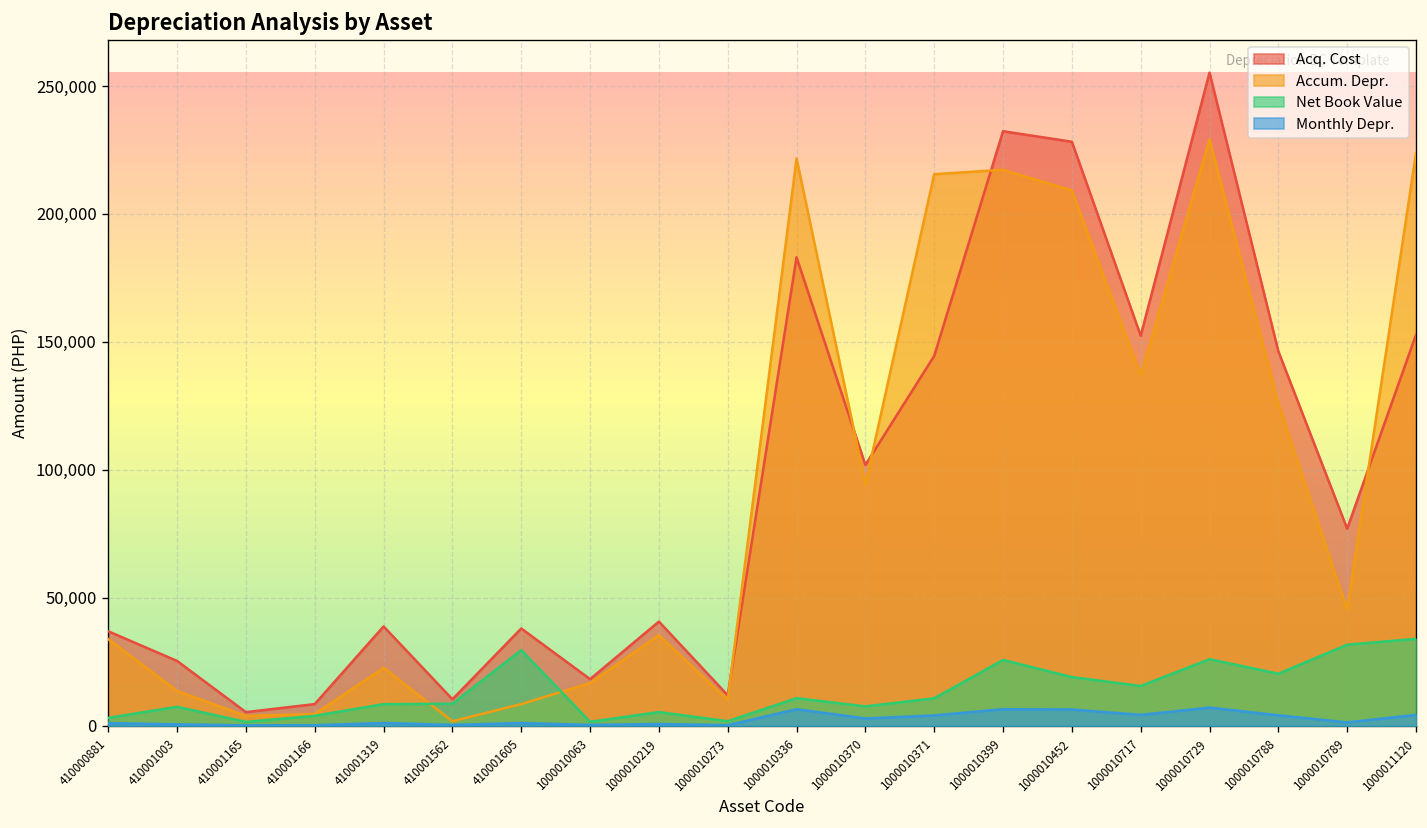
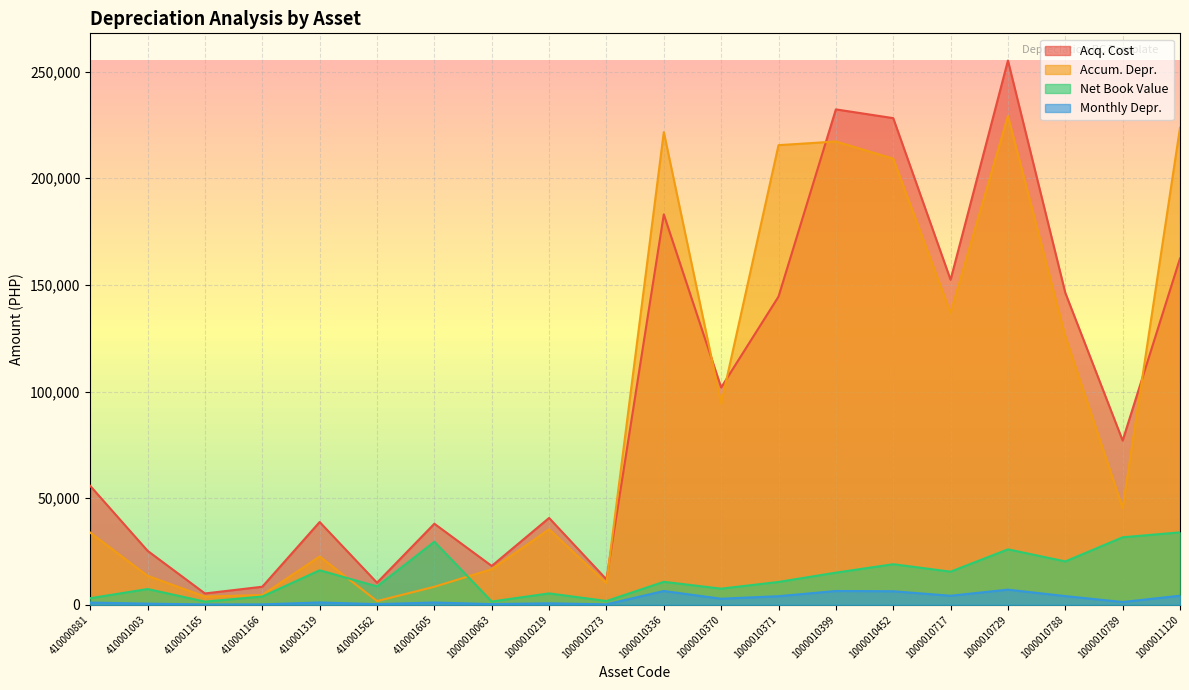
Acq. Cost, 410000881: 37,000 -> 56,000
Net Book Value, 410001319: 8,000 -> 16,000
Net Book Value, 1000010399: 26,000 -> 15,000
Acq. Cost, 1000011120: 153,000 -> 162,000
